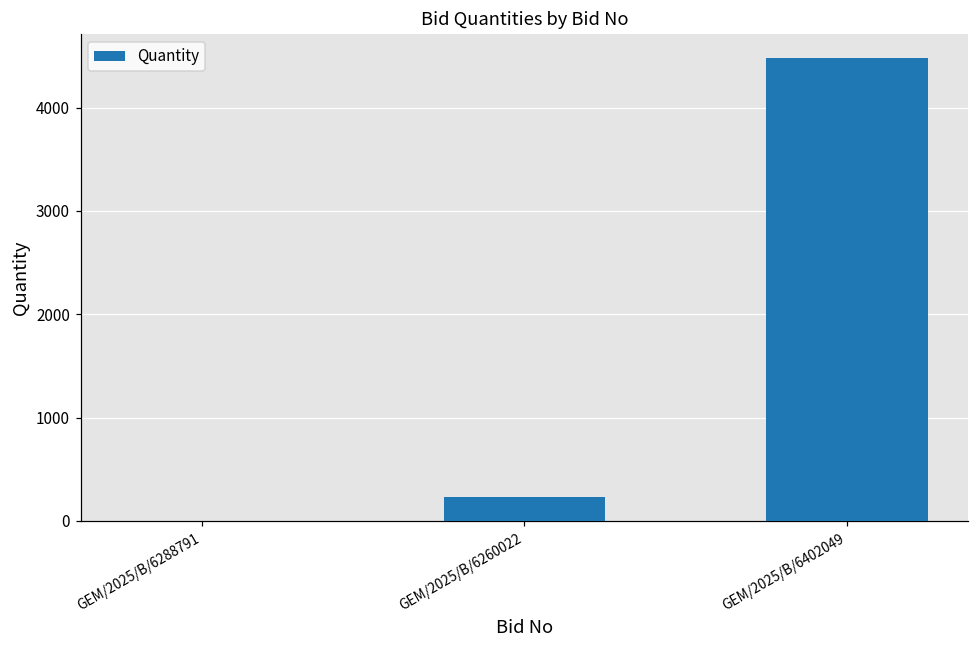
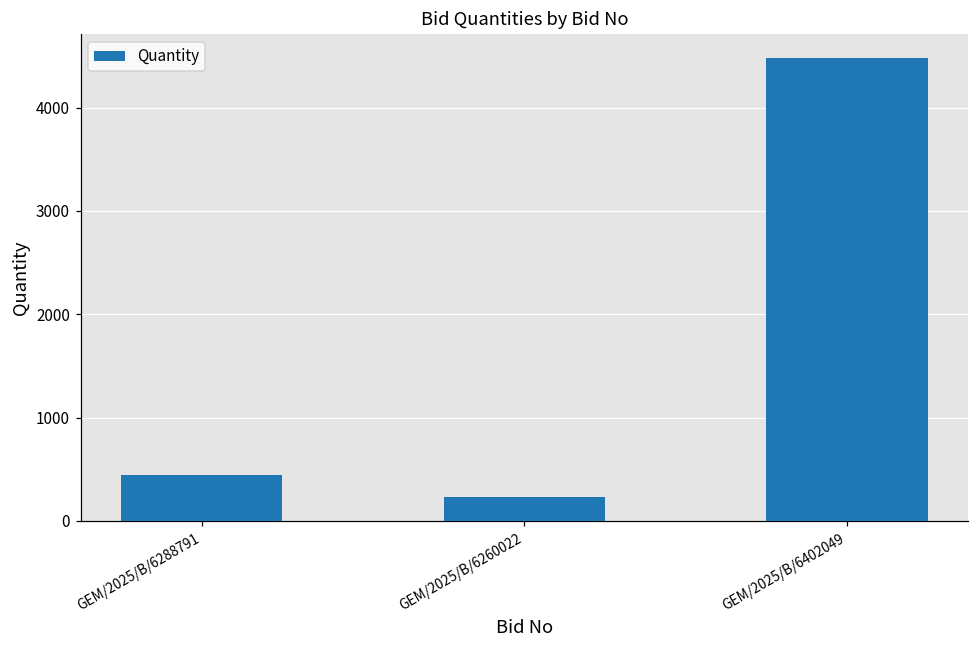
GEM/2025/B/6288791: 0 -> 400
